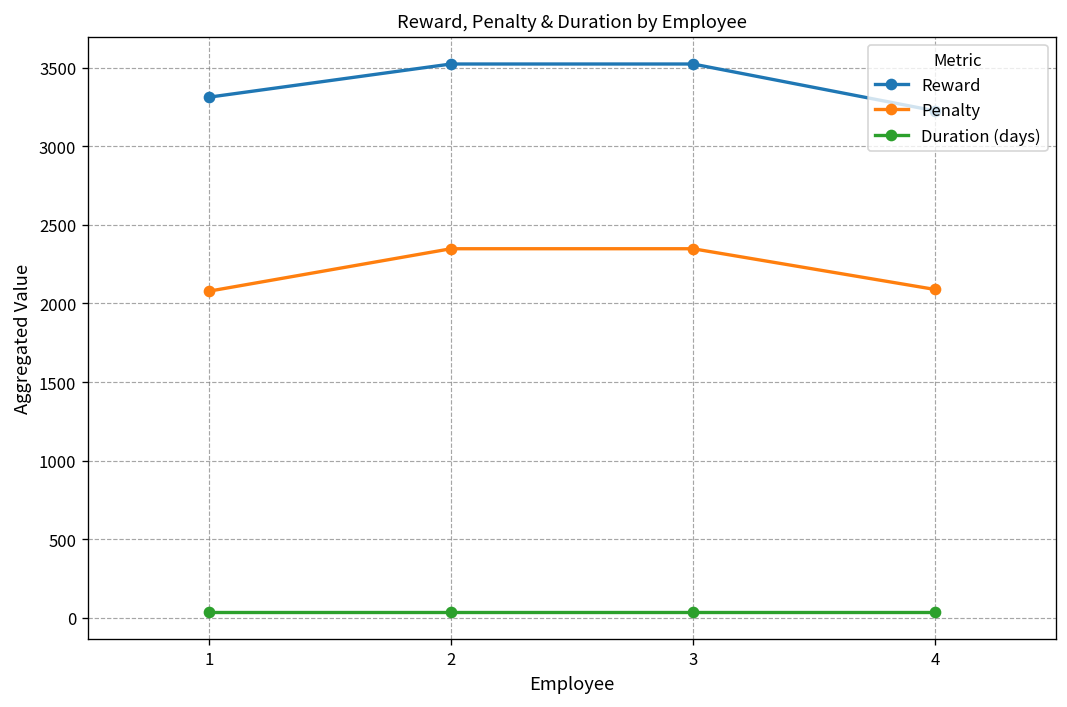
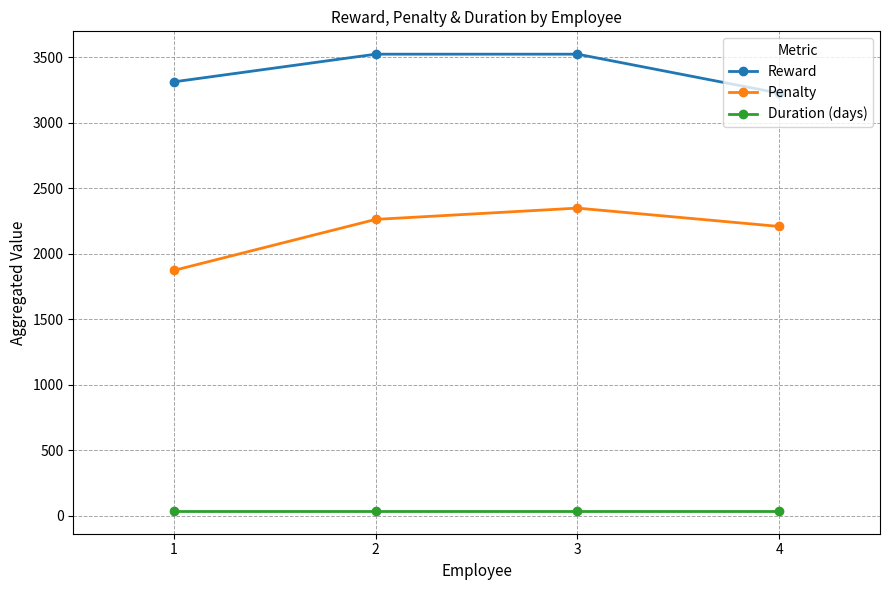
Penalty, 1: 2080 -> 1870
Penalty, 2: 2350 -> 2260
Penalty, 4: 2090 -> 2210
